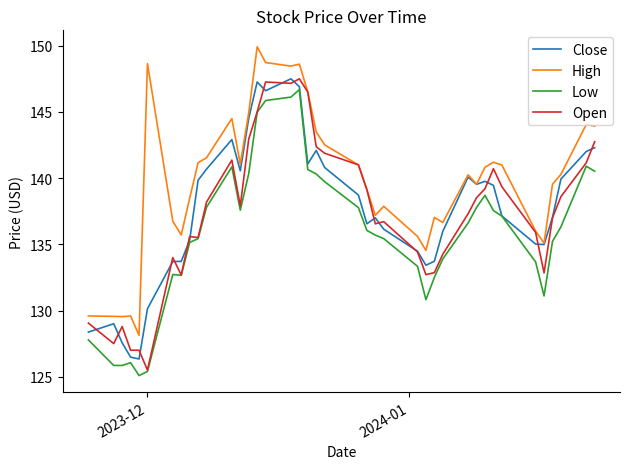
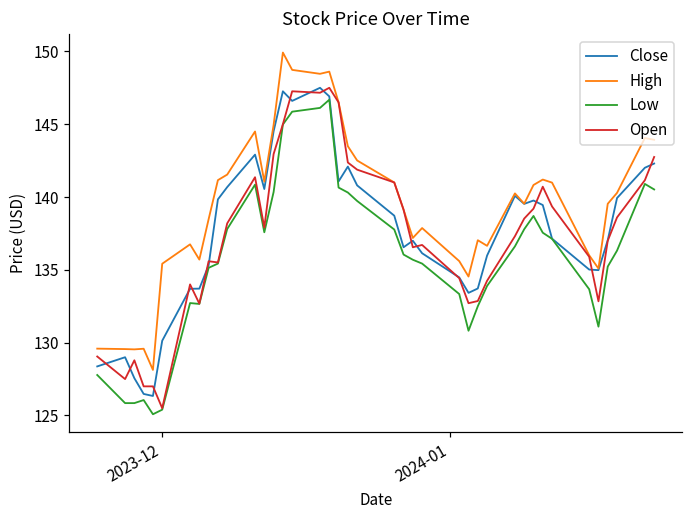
High, 2023-12: 148.6 -> 135.4
